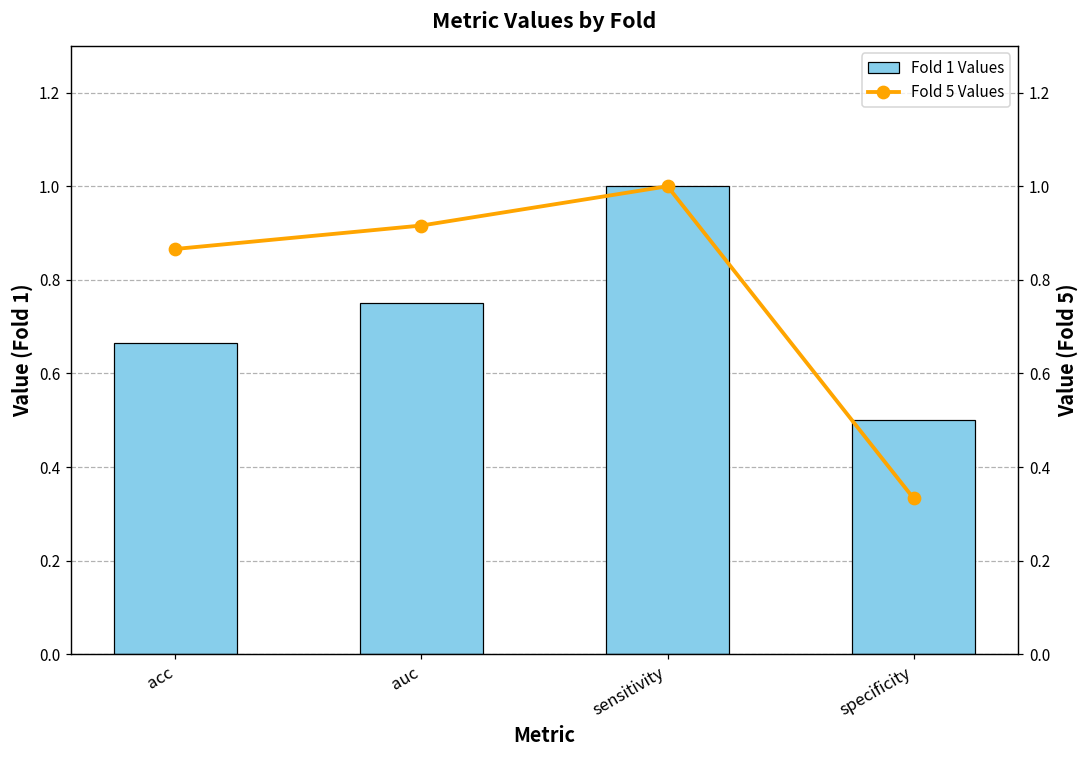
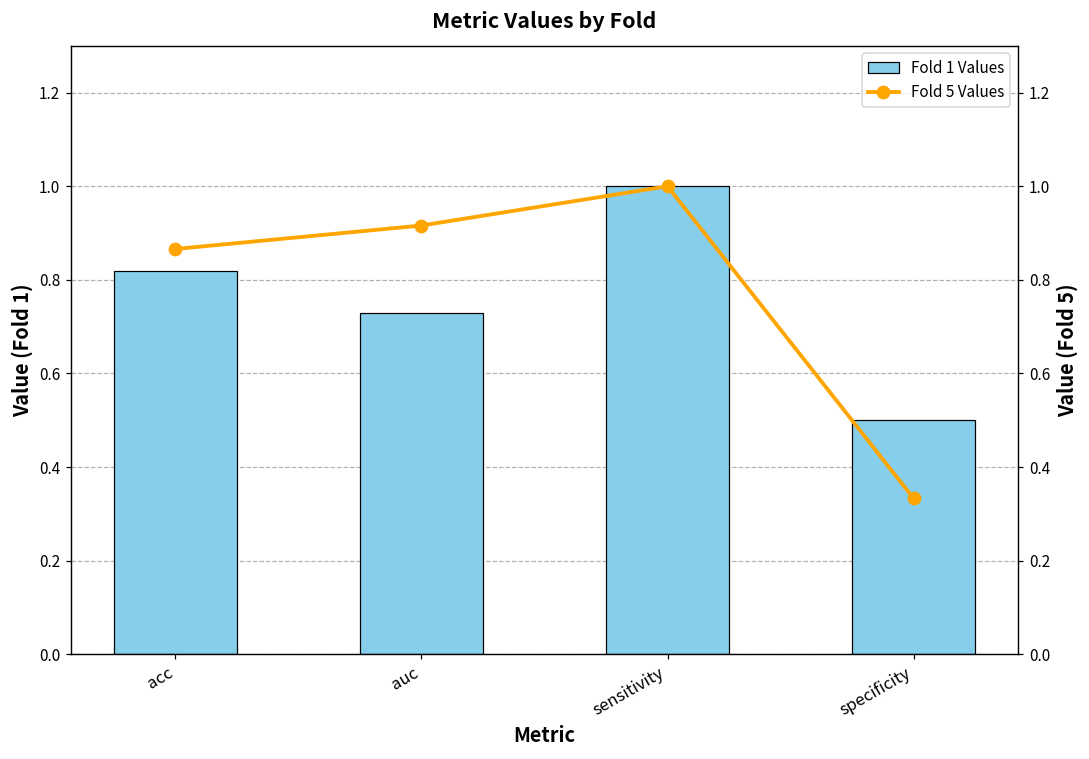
Fold 1 Values, acc: 0.67 -> 0.82
Fold 1 Values, auc: 0.75 -> 0.73
